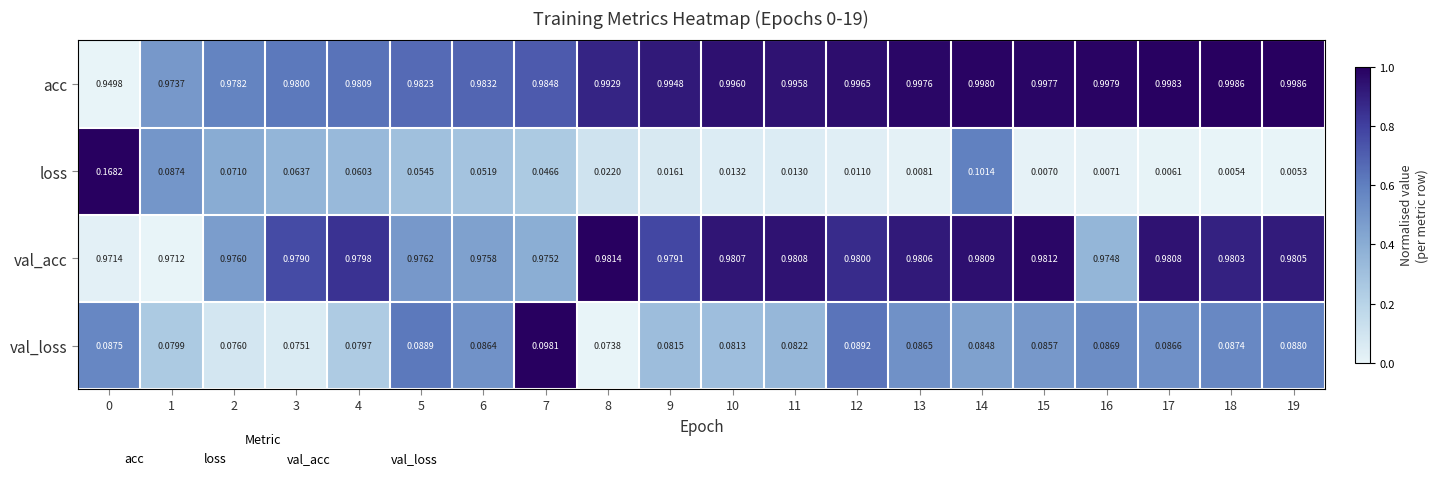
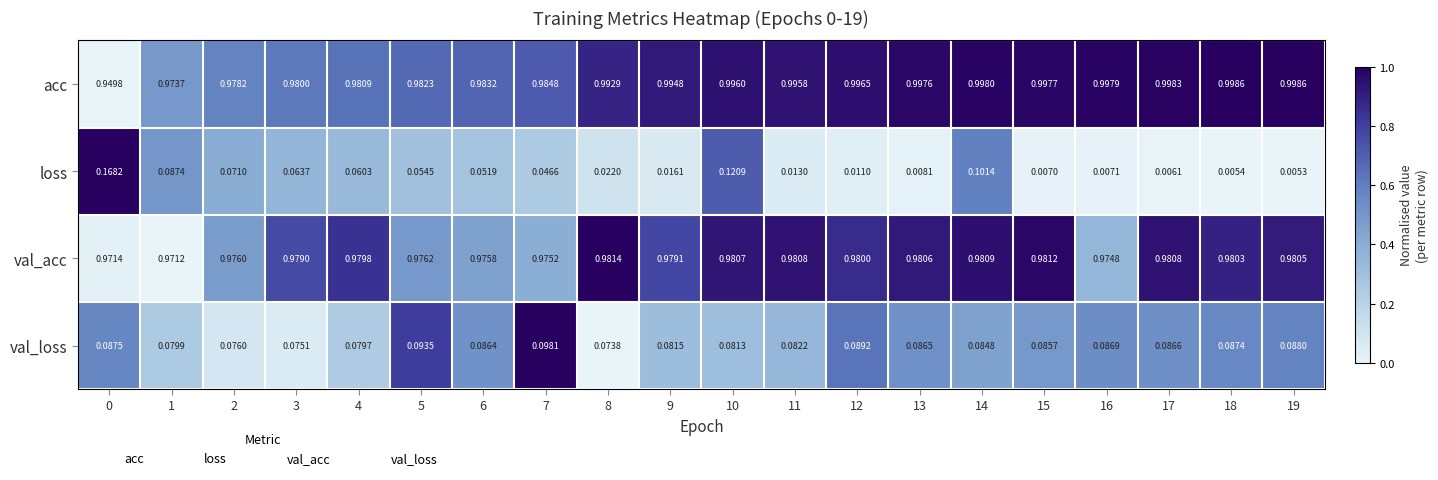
loss, 10: 0.0132 -> 0.1209
val_loss, 5: 0.0889 -> 0.0935
